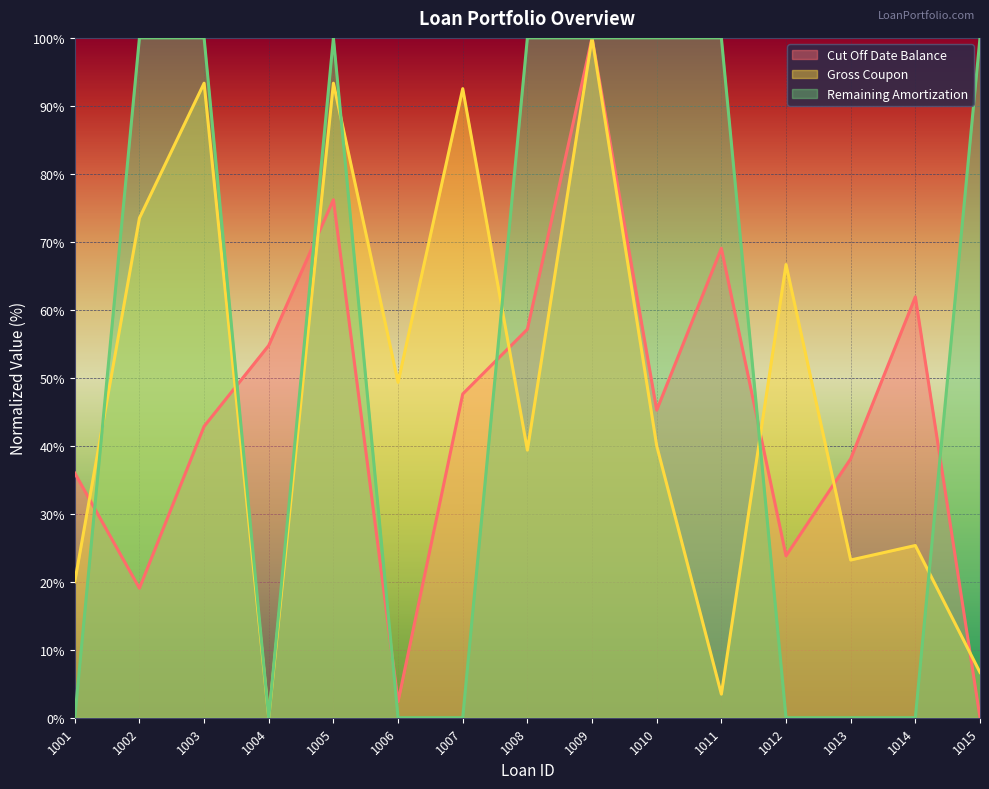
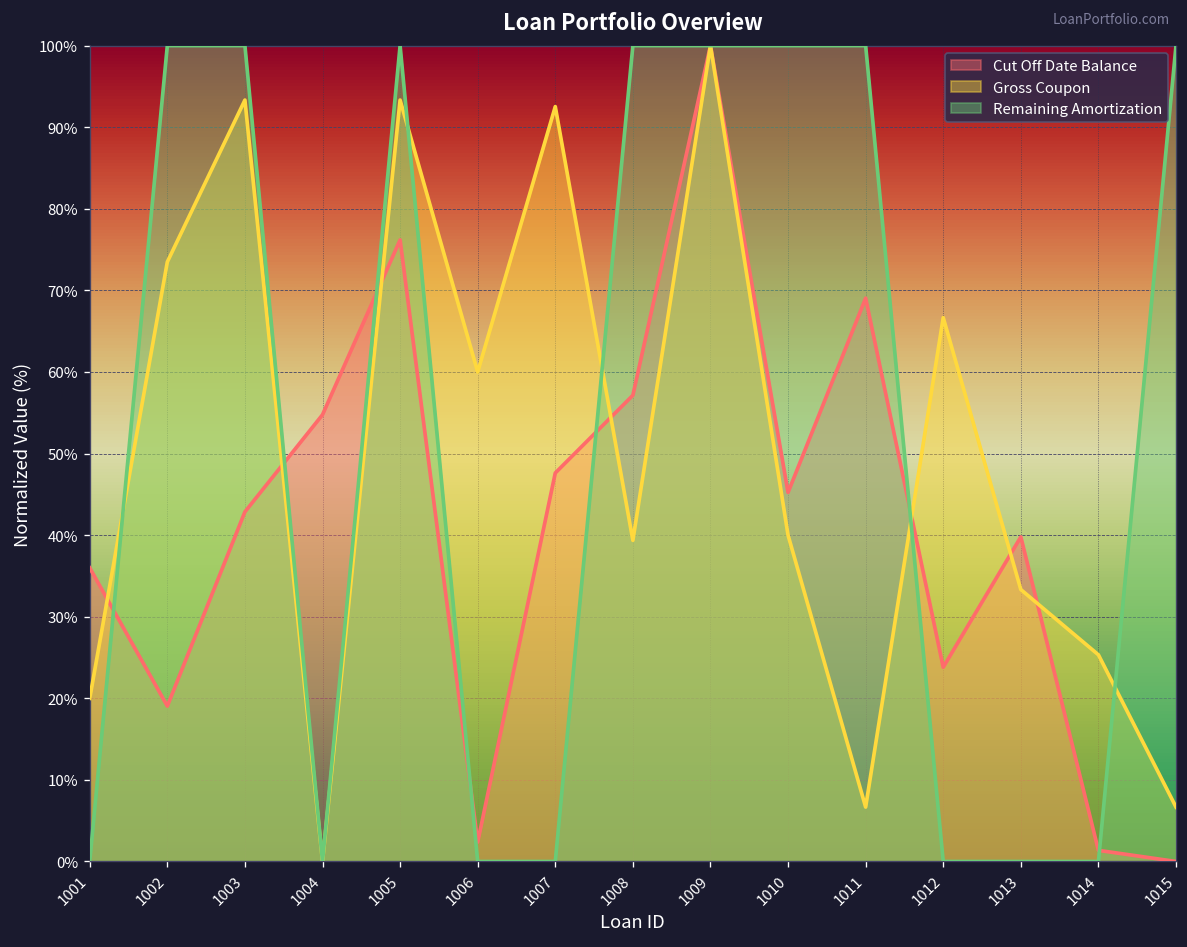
Gross Coupon, 1006: 49% -> 60%
Gross Coupon, 1011: 3% -> 7%
Cut Off Date Balance, 1013: 38% -> 40%
Gross Coupon, 1013: 23% -> 33%
Cut Off Date Balance, 1014: 62% -> 1%
